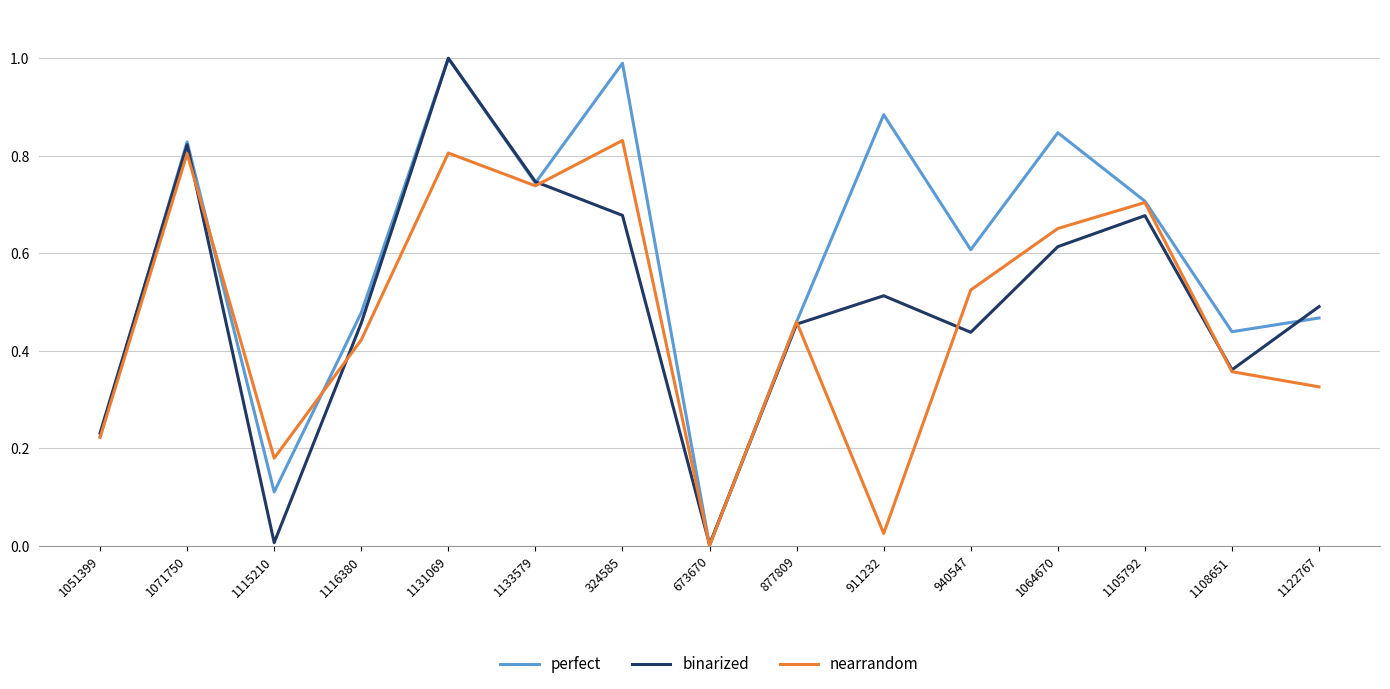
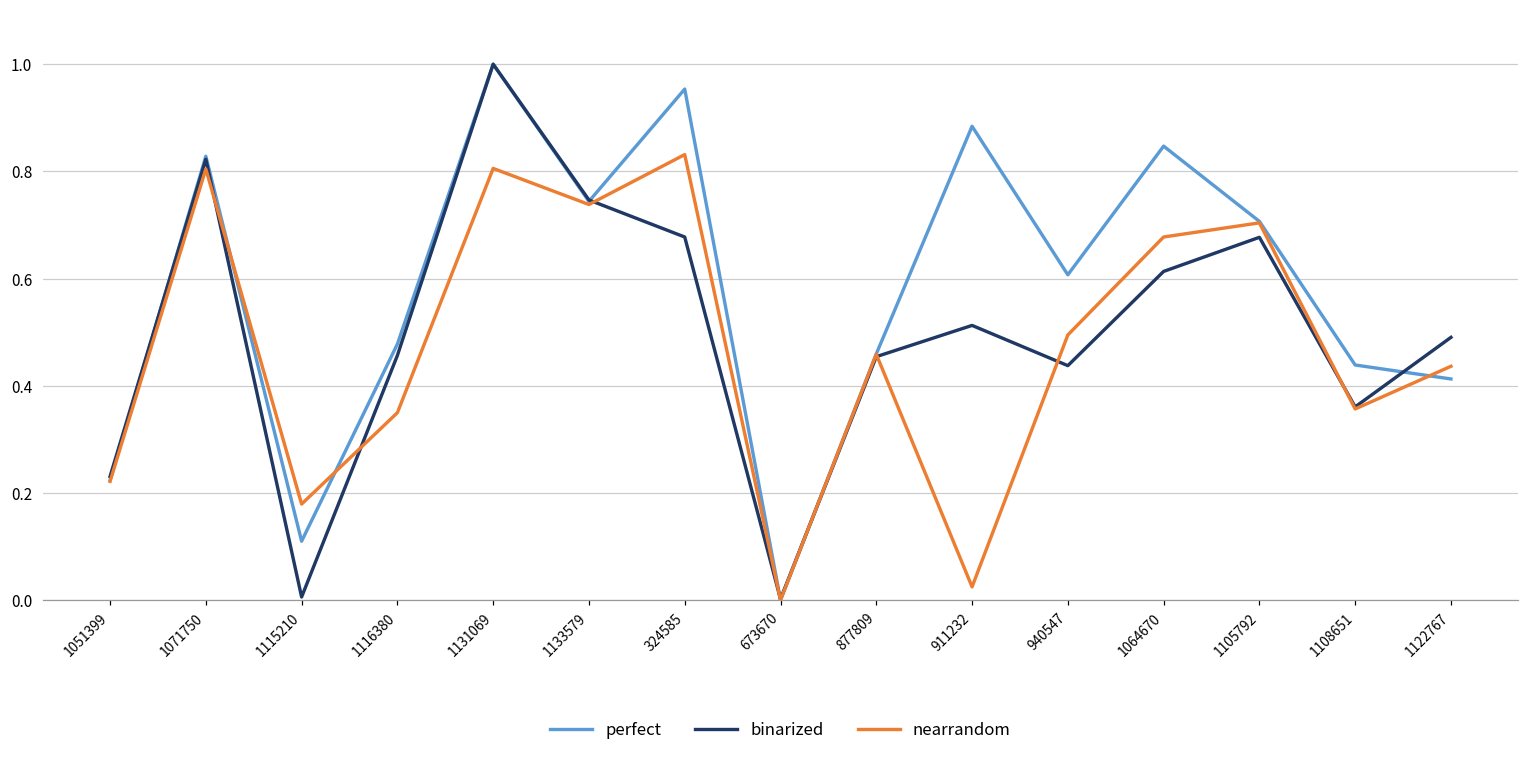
nearrandom, 1116380: 0.42 -> 0.35
perfect, 324585: 0.99 -> 0.95
nearrandom, 940547: 0.52 -> 0.49
nearrandom, 1064670: 0.65 -> 0.68
perfect, 1122767: 0.47 -> 0.41
nearrandom, 1122767: 0.33 -> 0.44
